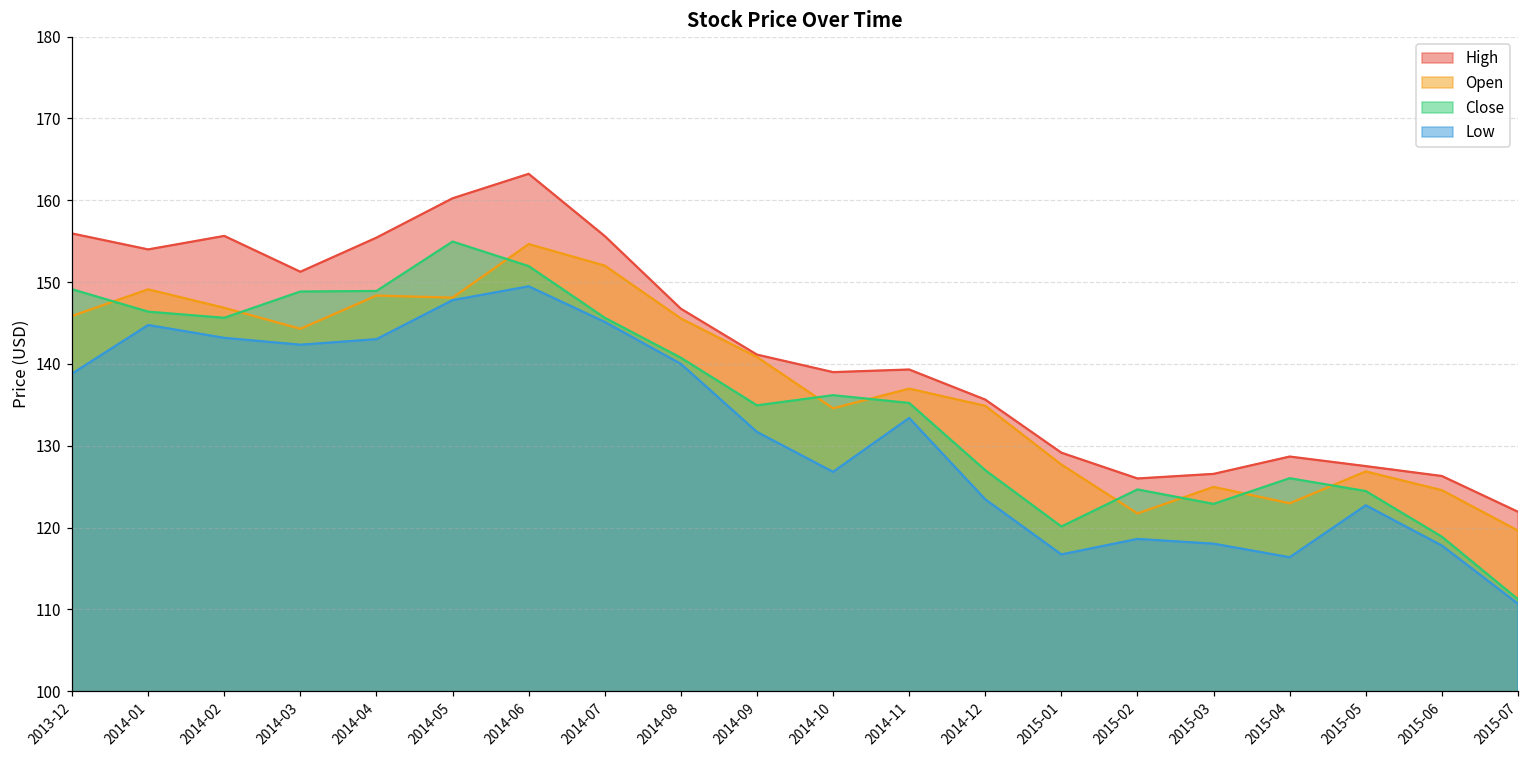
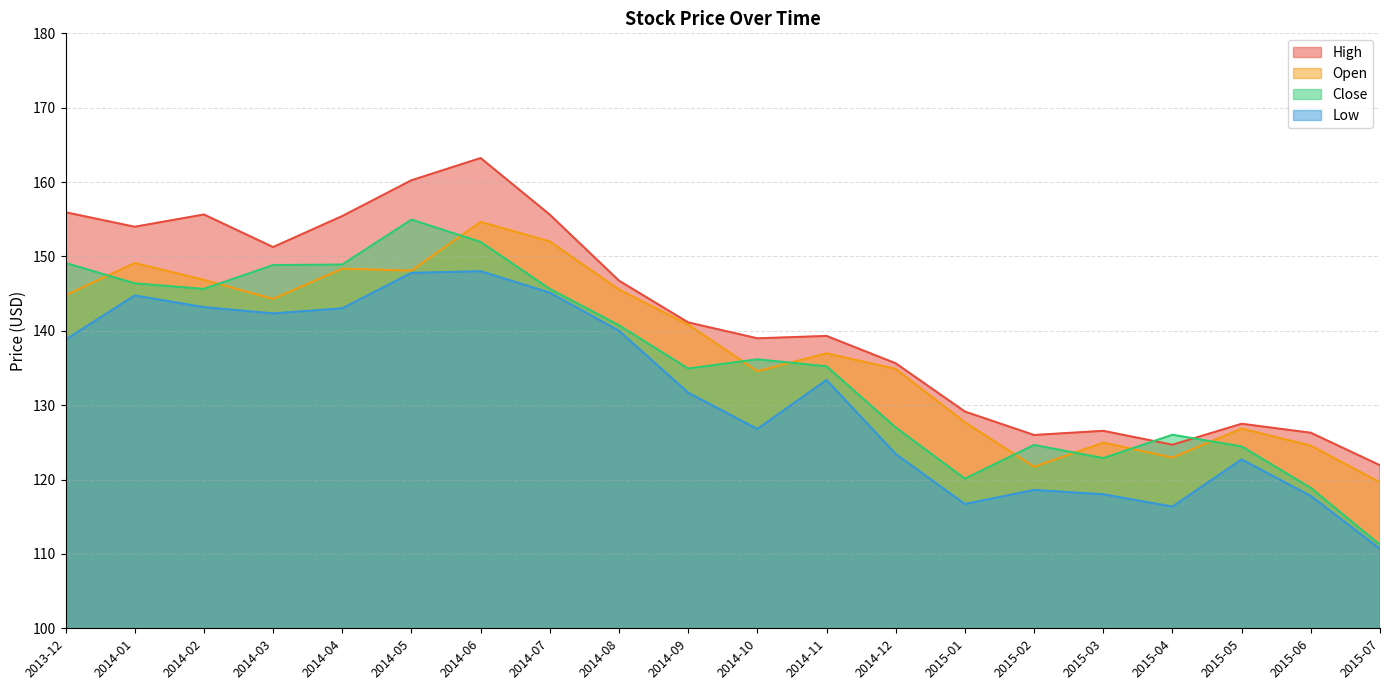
Open, 2013-12: 146 -> 145
Low, 2014-06: 149 -> 148
High, 2015-04: 129 -> 125
